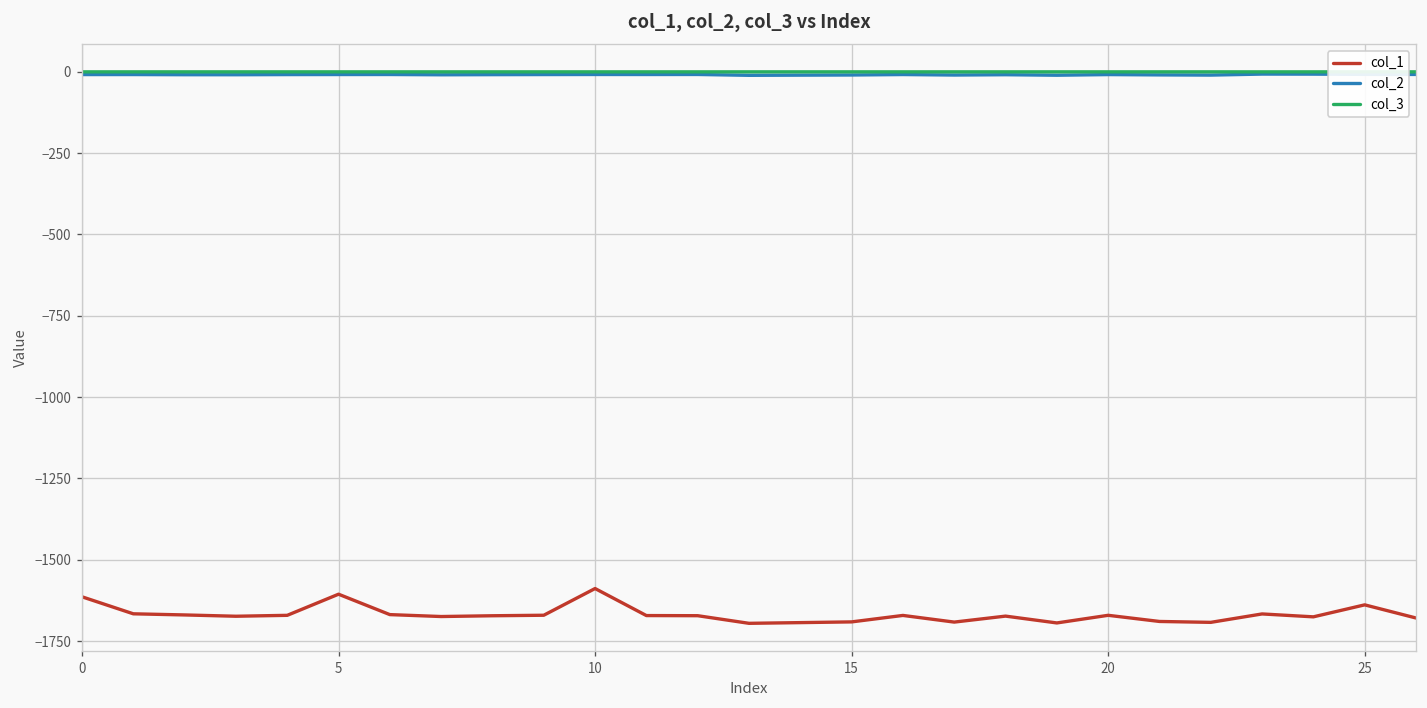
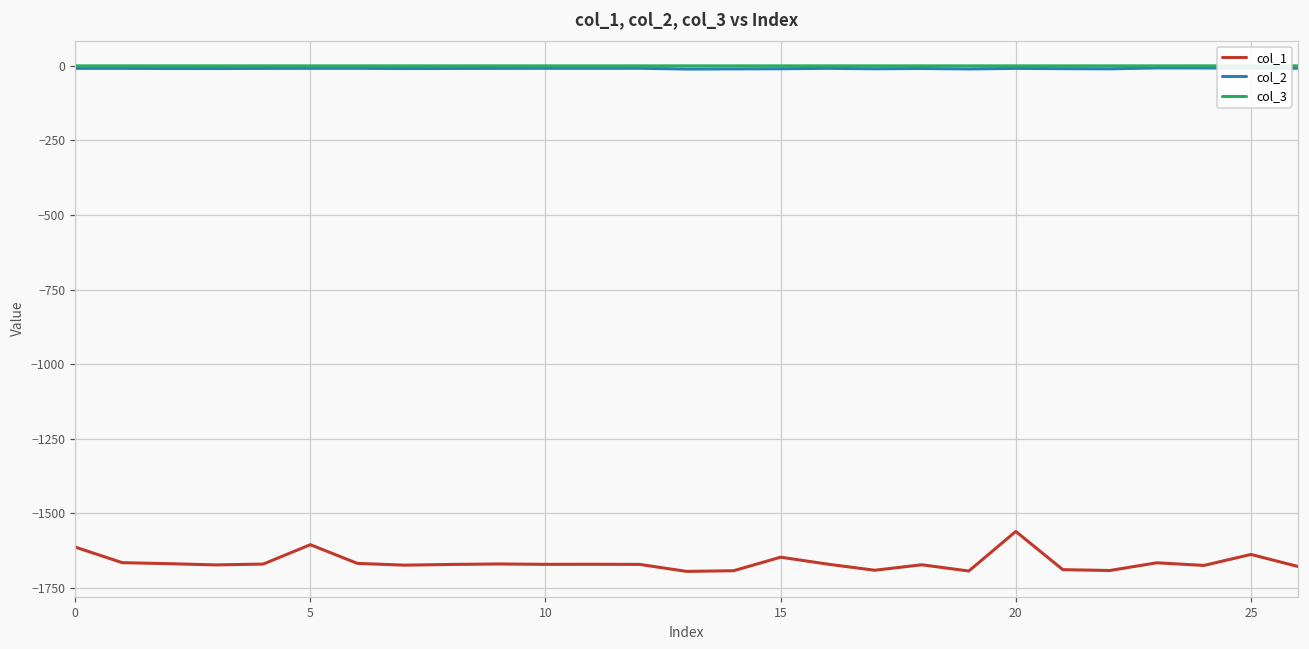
col_1, 10: -1590 -> -1670
col_1, 15: -1690 -> -1650
col_1, 20: -1670 -> -1560
